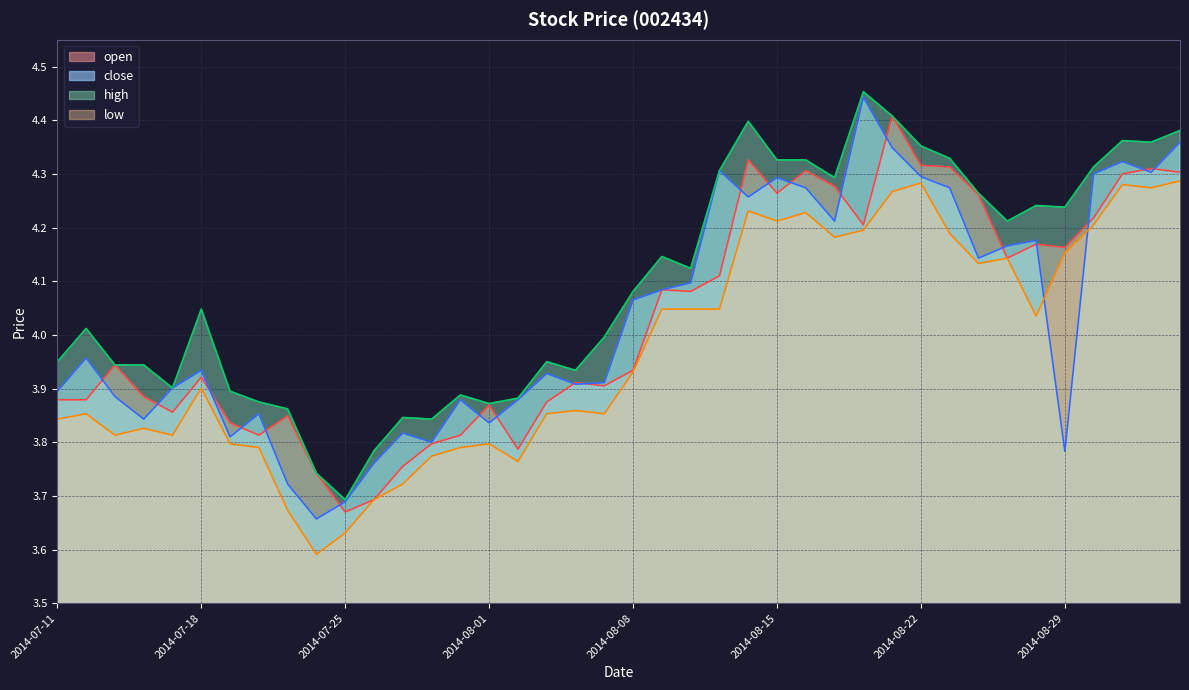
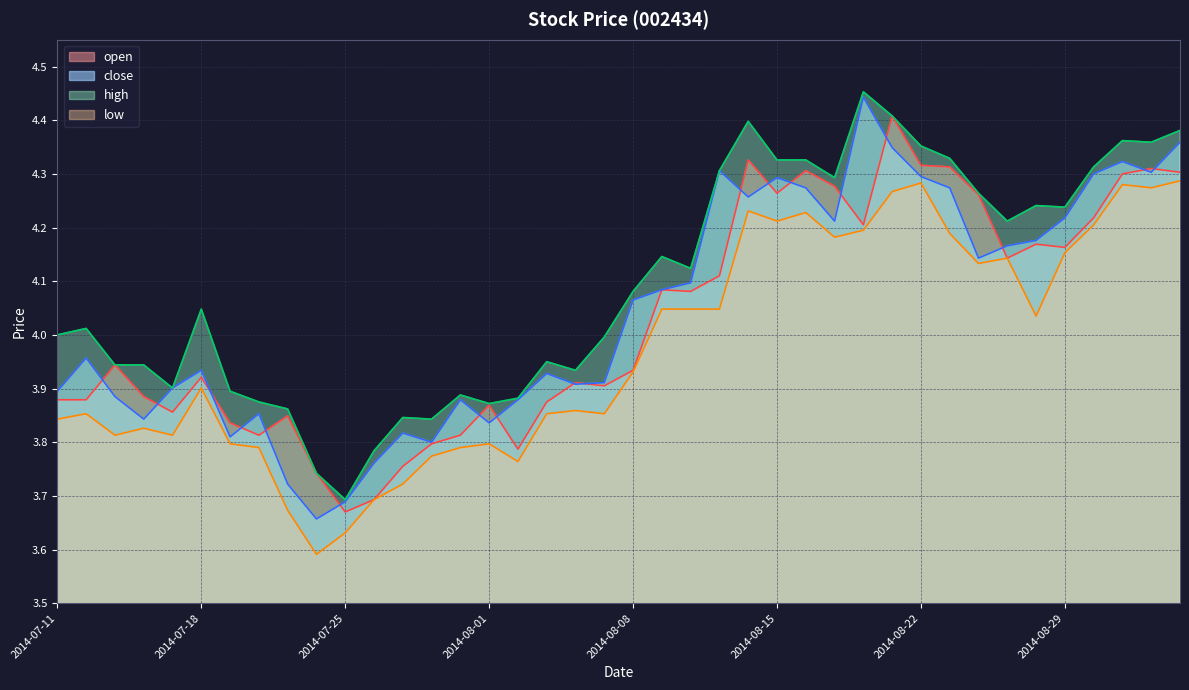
high, 2014-07-11: 3.95 -> 4.00
close, 2014-08-29: 3.78 -> 4.22
